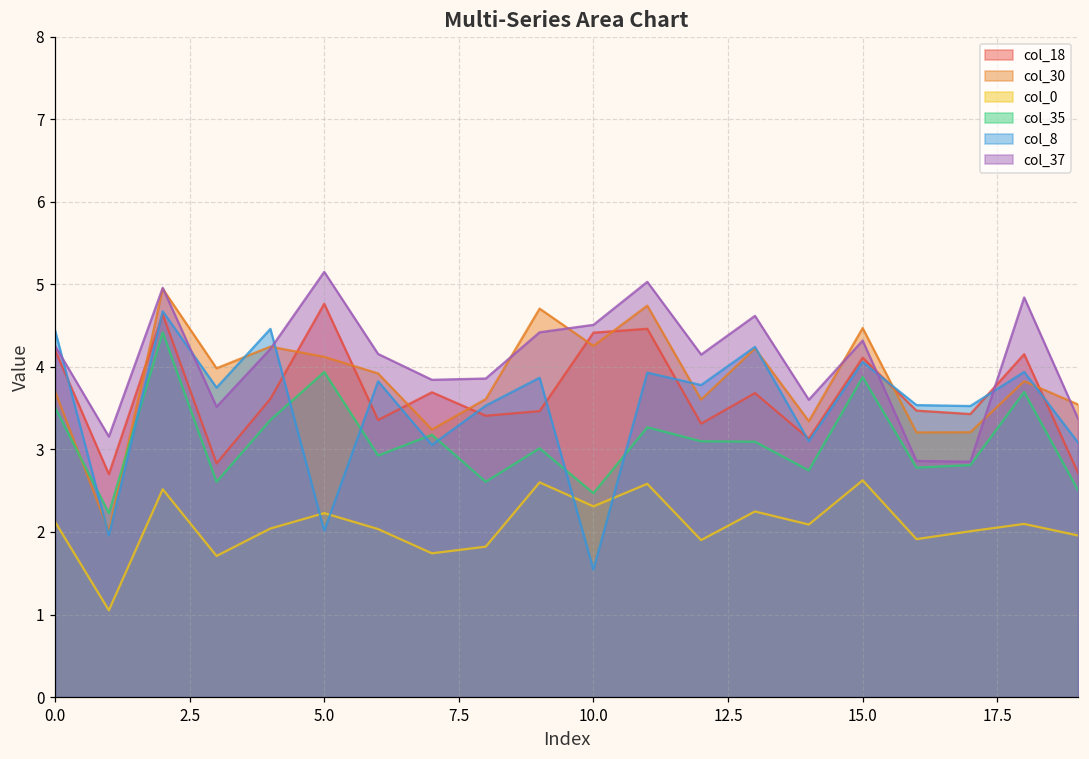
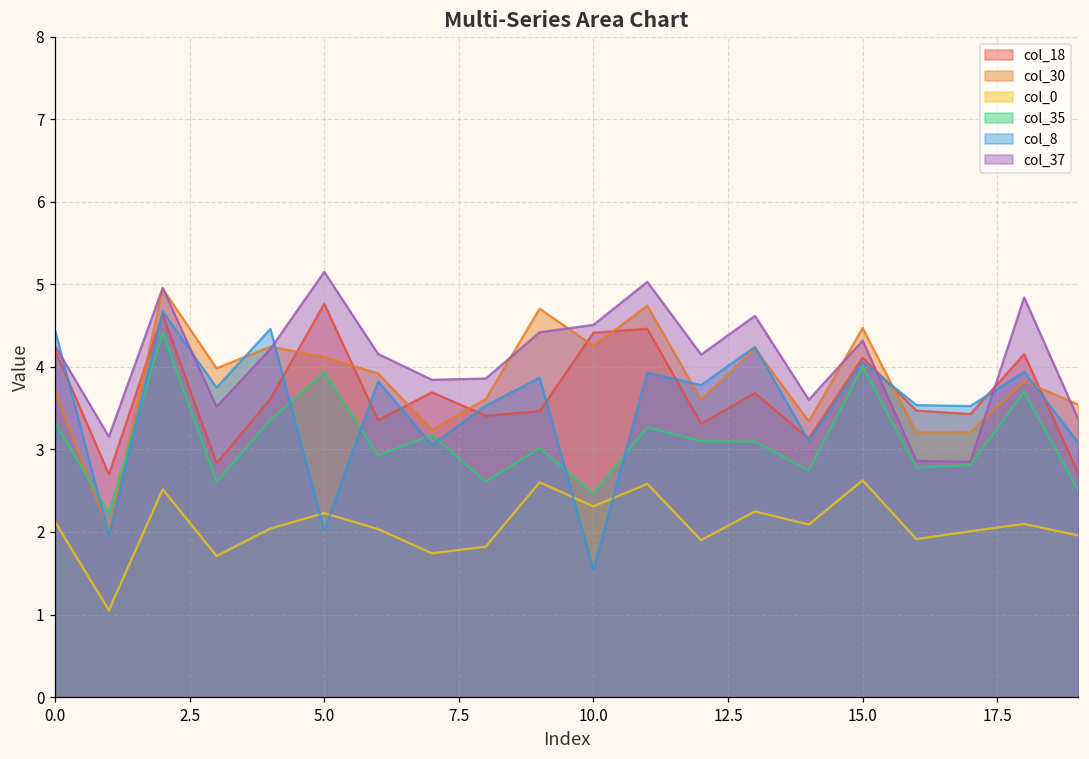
col_35, 0.0: 3.5 -> 3.3
col_35, 15.0: 3.9 -> 4.0
